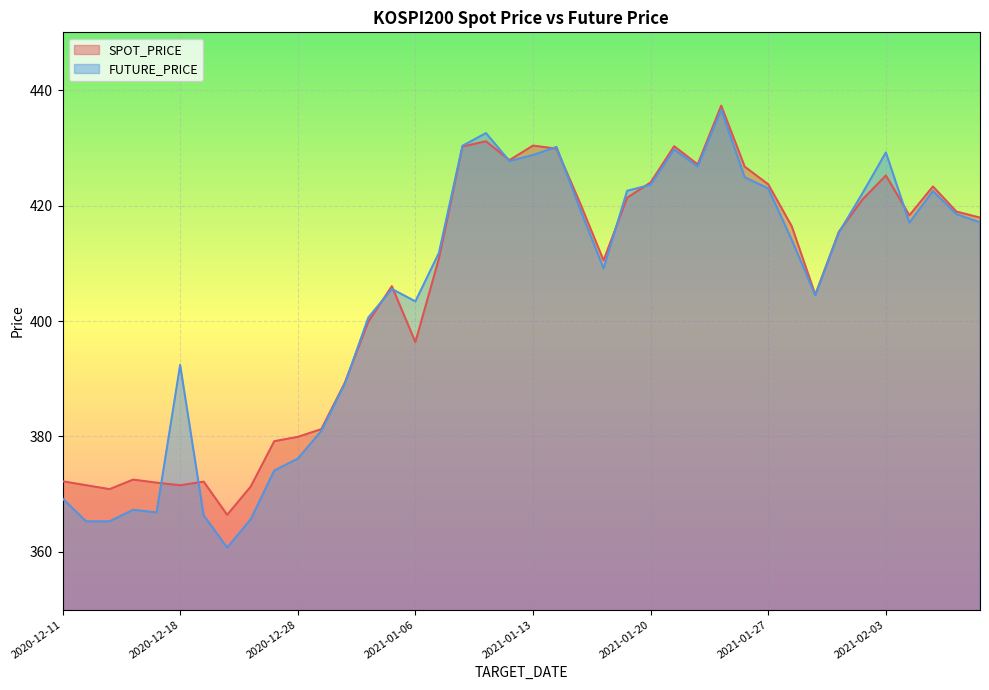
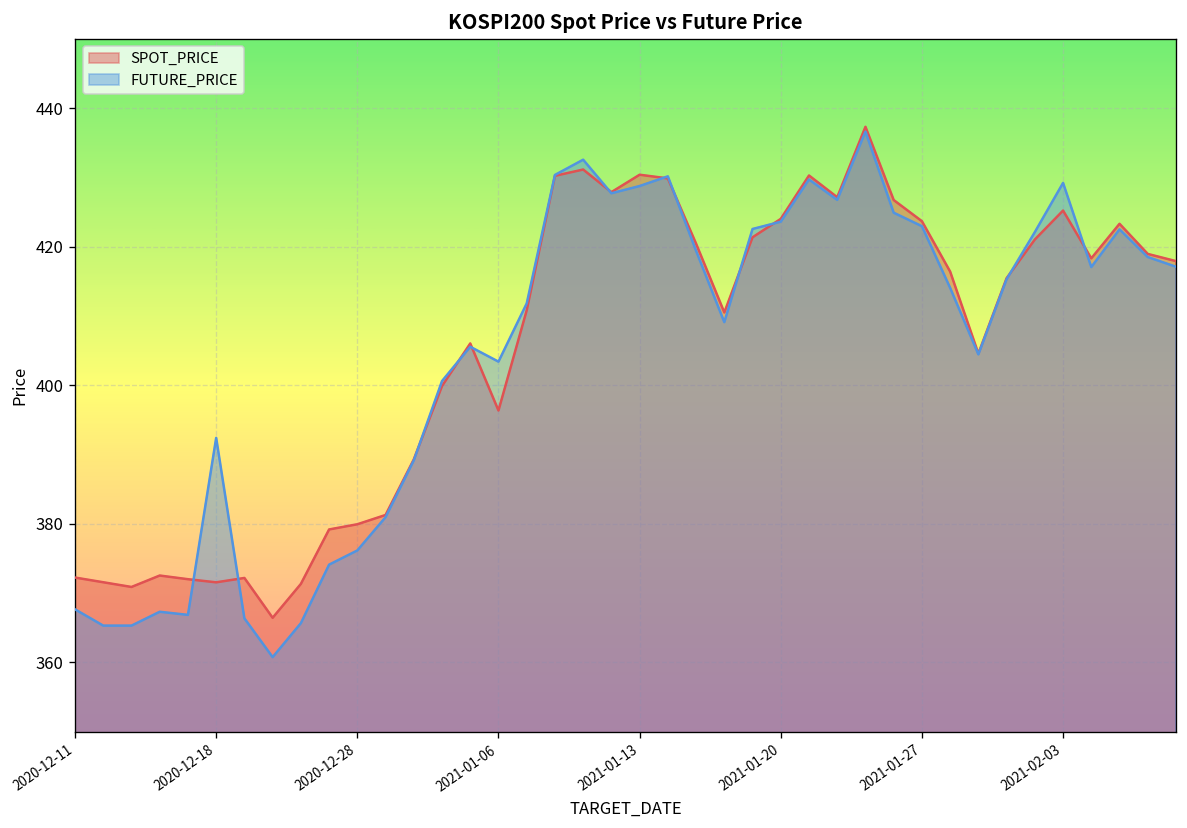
FUTURE_PRICE, 2020-12-11: 369 -> 368
